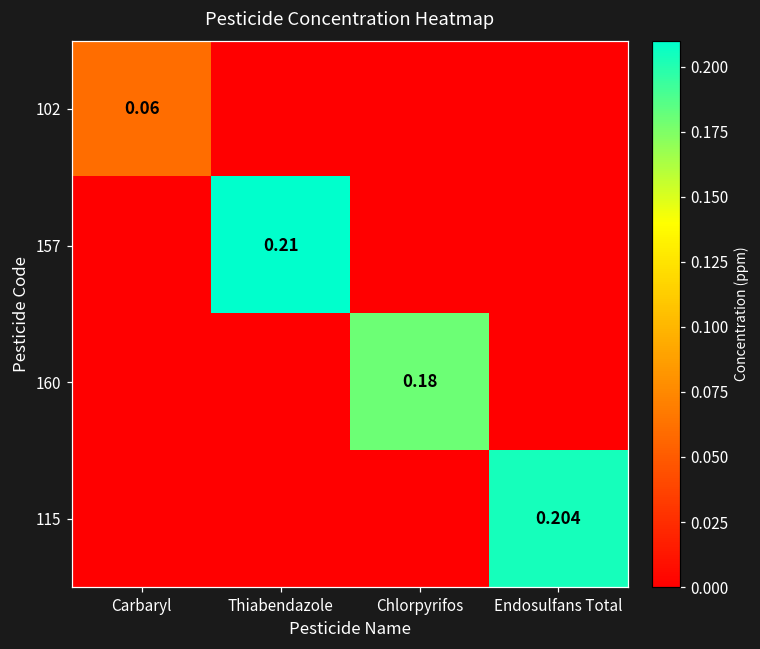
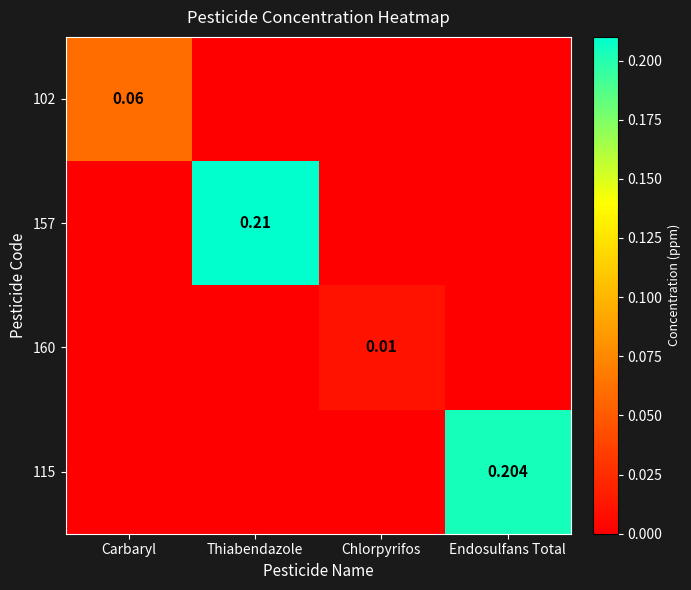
160, Chlorpyrifos: 0.18 -> 0.01
